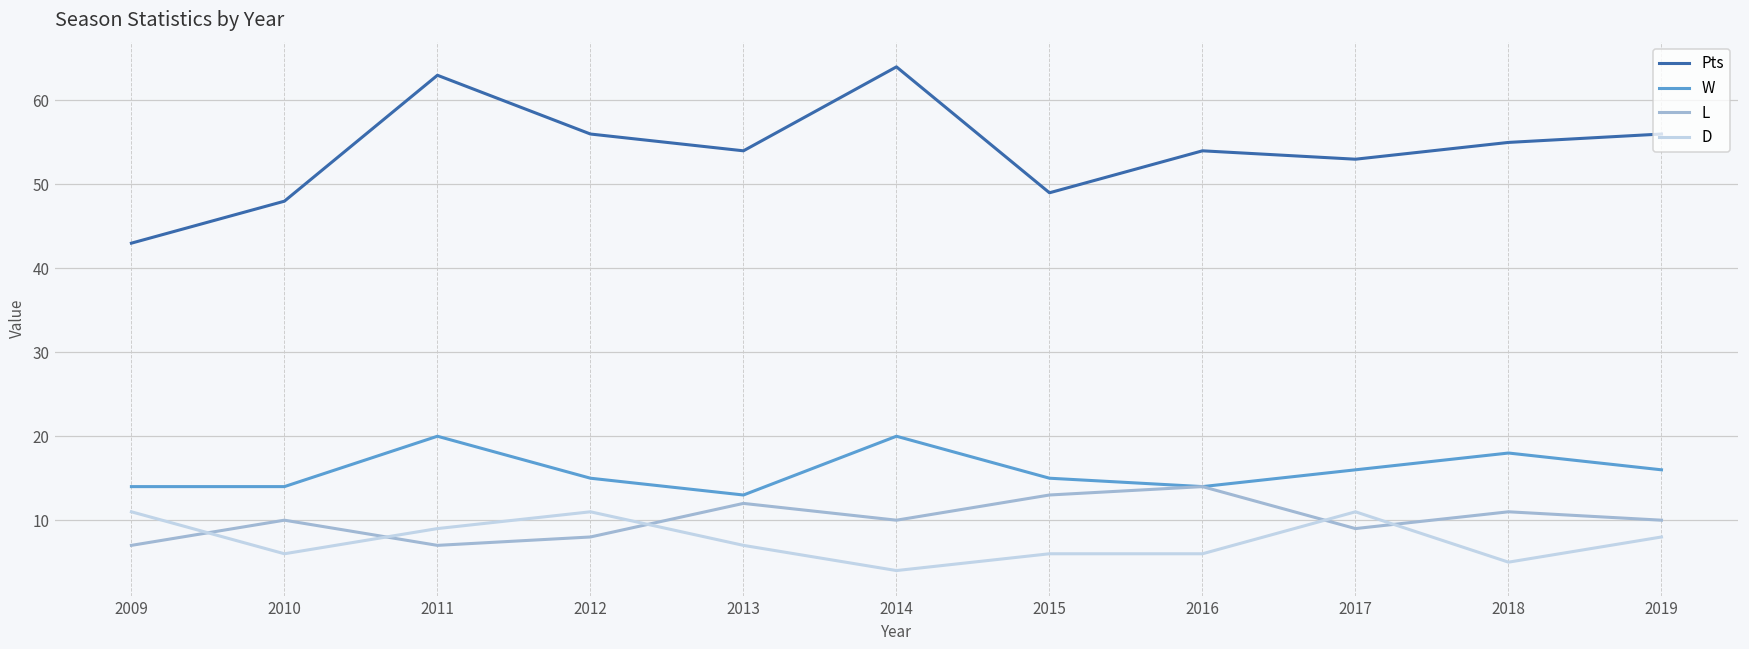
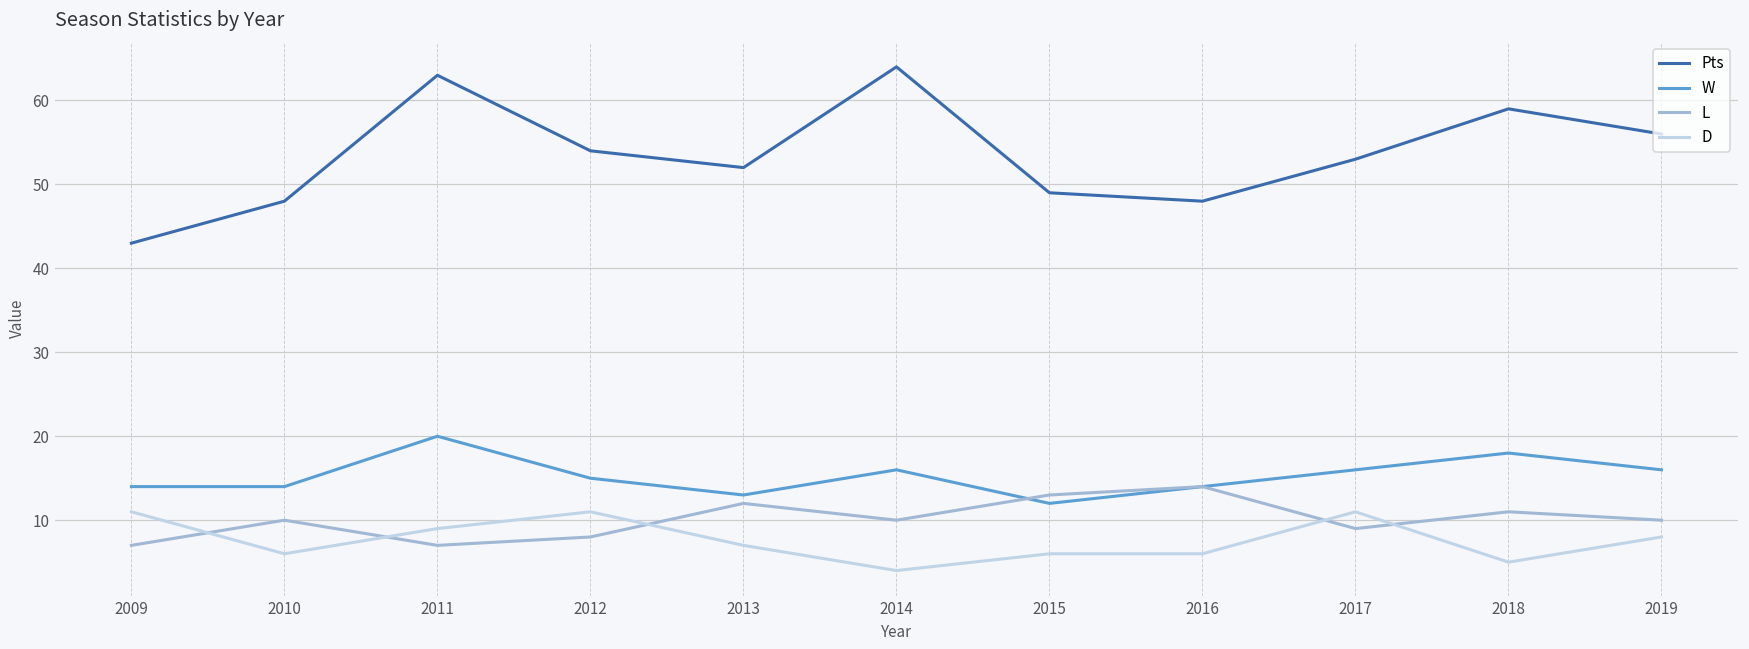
Pts, 2012: 56 -> 54
Pts, 2013: 54 -> 52
W, 2014: 20 -> 16
W, 2015: 15 -> 12
Pts, 2016: 54 -> 48
Pts, 2018: 55 -> 59
